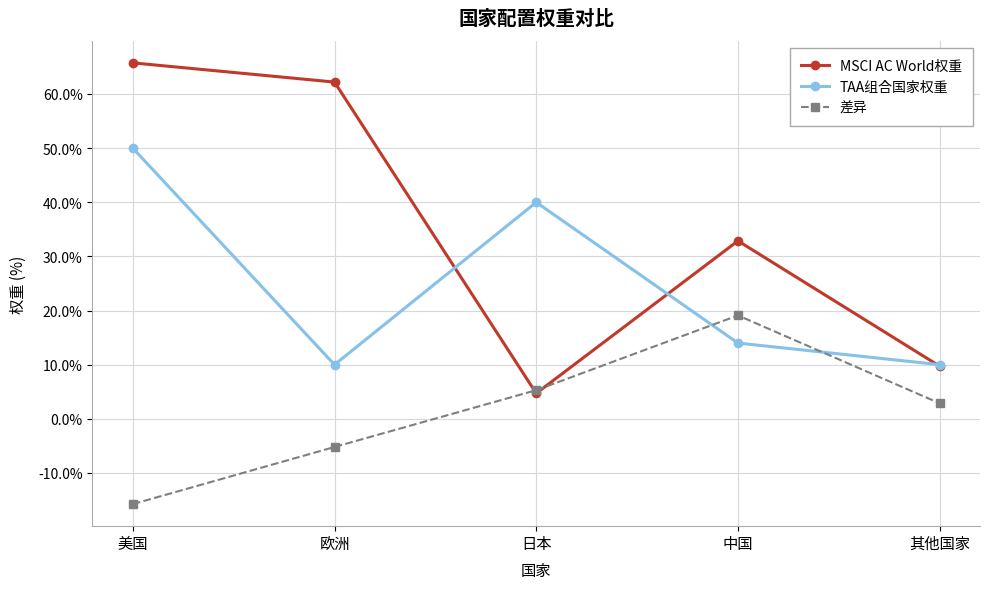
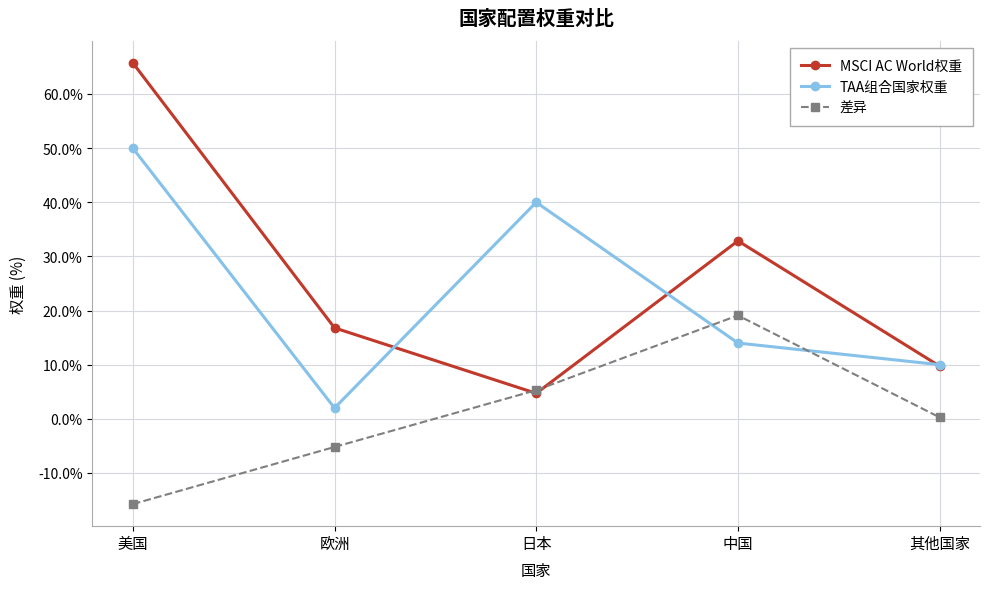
MSCI AC World权重, 欧洲: 62% -> 17%
TAA组合国家权重, 欧洲: 10% -> 2%
差异, 其他国家: 3% -> 0%
